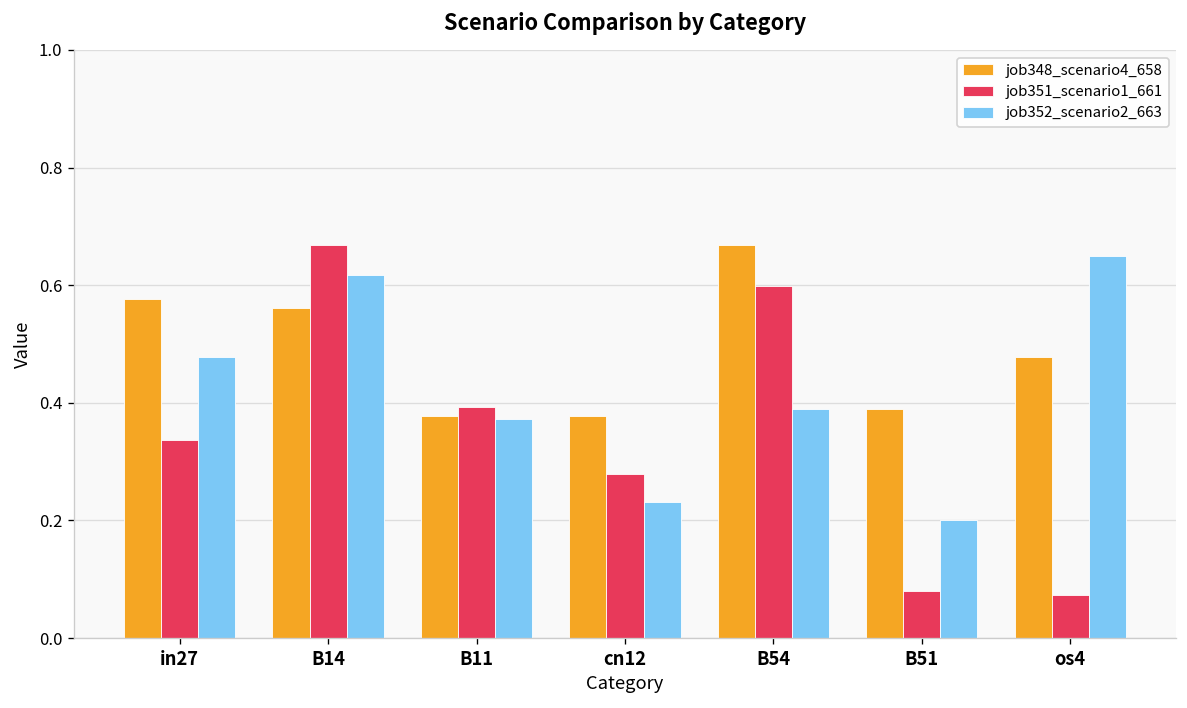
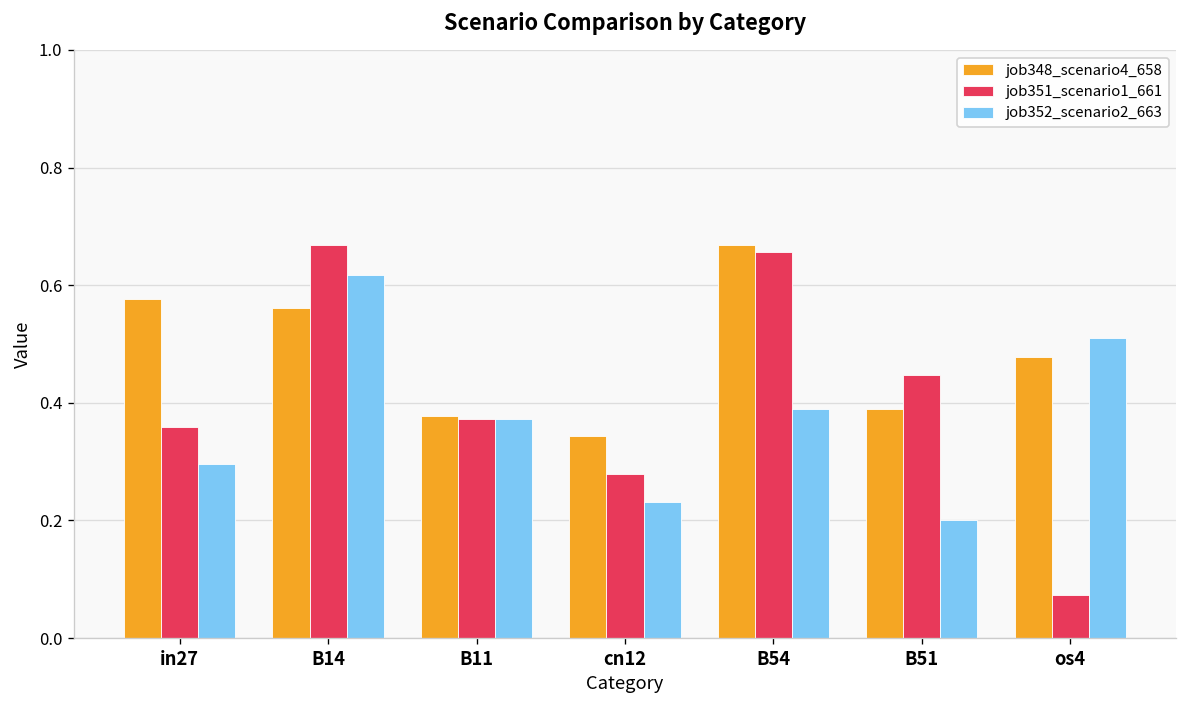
job351_scenario1_661, in27: 0.34 -> 0.36
job352_scenario2_663, in27: 0.48 -> 0.30
job351_scenario1_661, B11: 0.39 -> 0.37
job348_scenario4_658, cn12: 0.38 -> 0.34
job351_scenario1_661, B54: 0.60 -> 0.66
job351_scenario1_661, B51: 0.08 -> 0.45
job352_scenario2_663, os4: 0.65 -> 0.51
